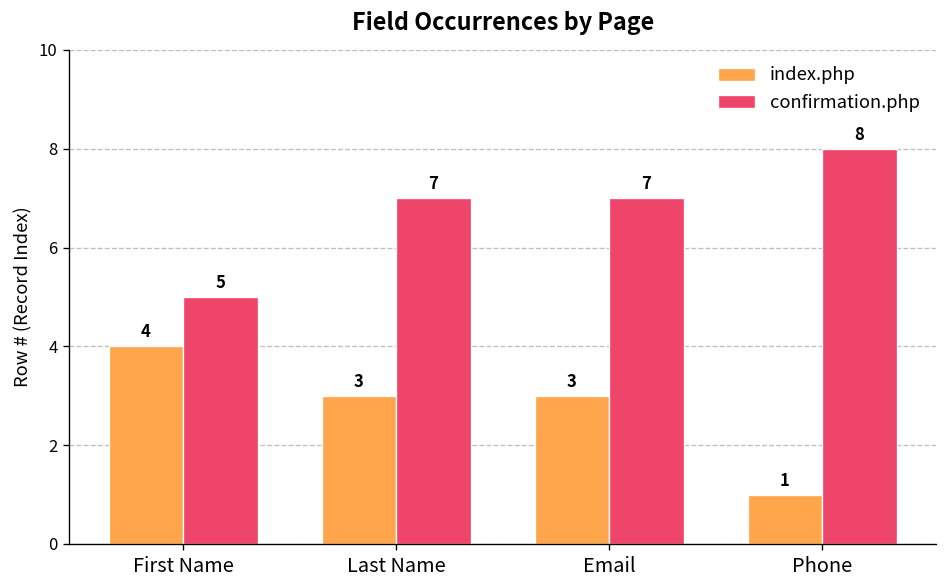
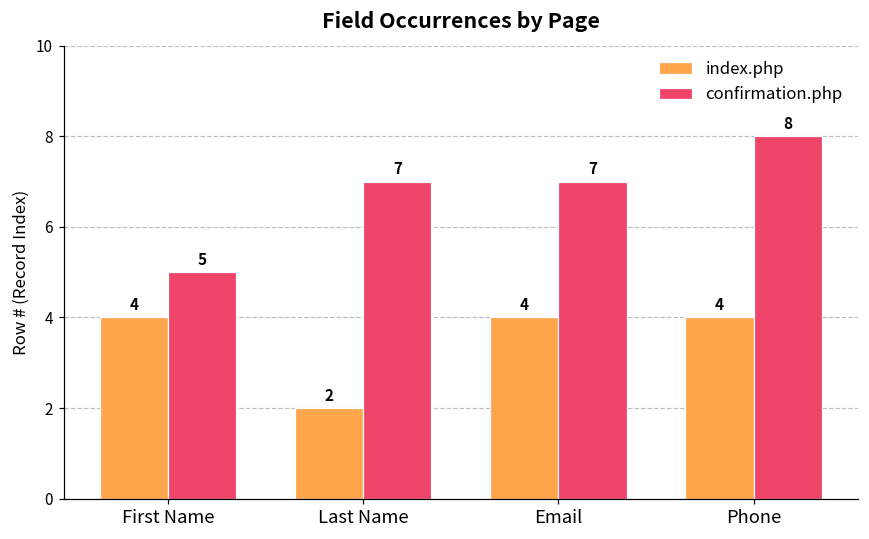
index.php, Last Name: 3 -> 2
index.php, Email: 3 -> 4
index.php, Phone: 1 -> 4
